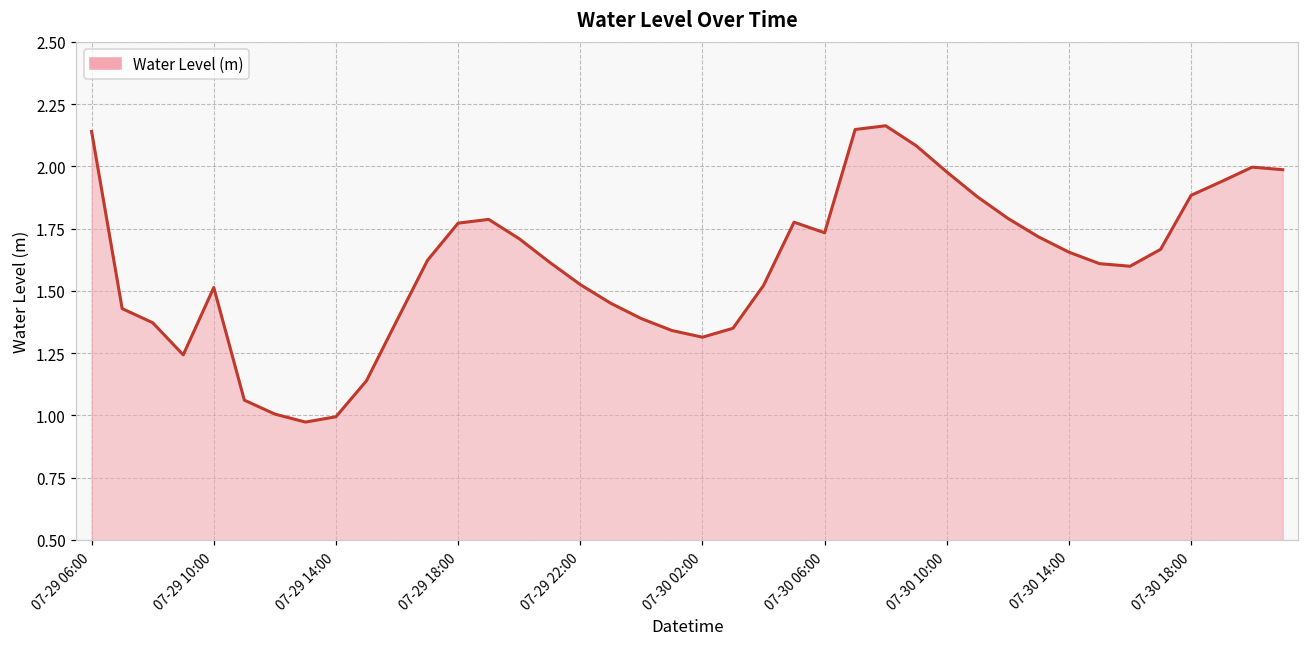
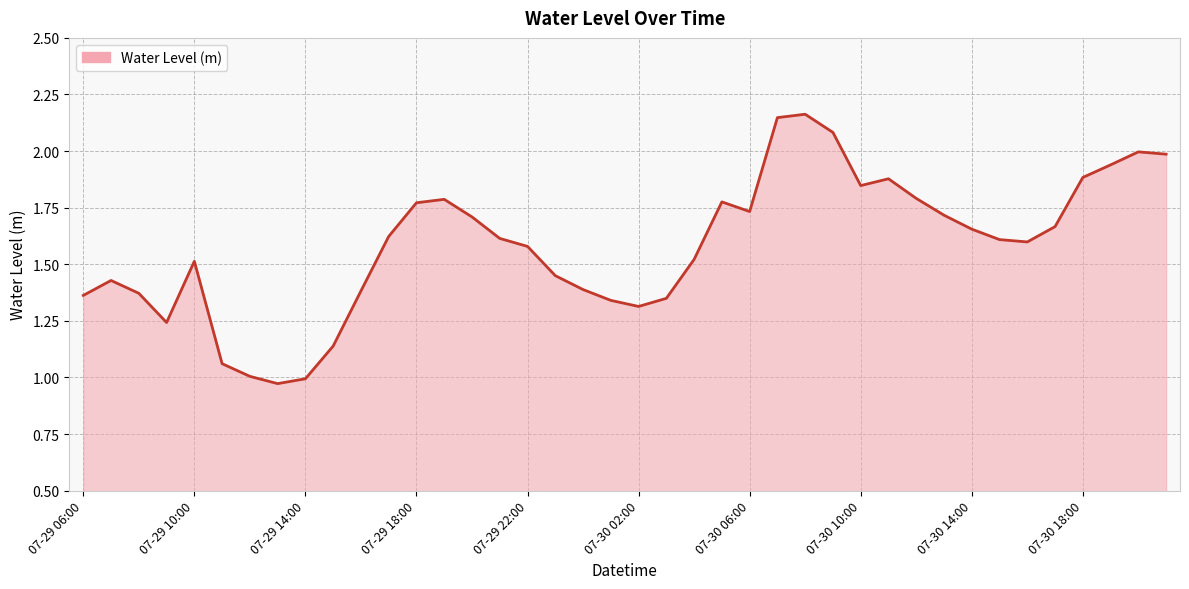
07-29 06:00: 2.14 -> 1.36
07-29 22:00: 1.52 -> 1.58
07-30 10:00: 1.98 -> 1.85
